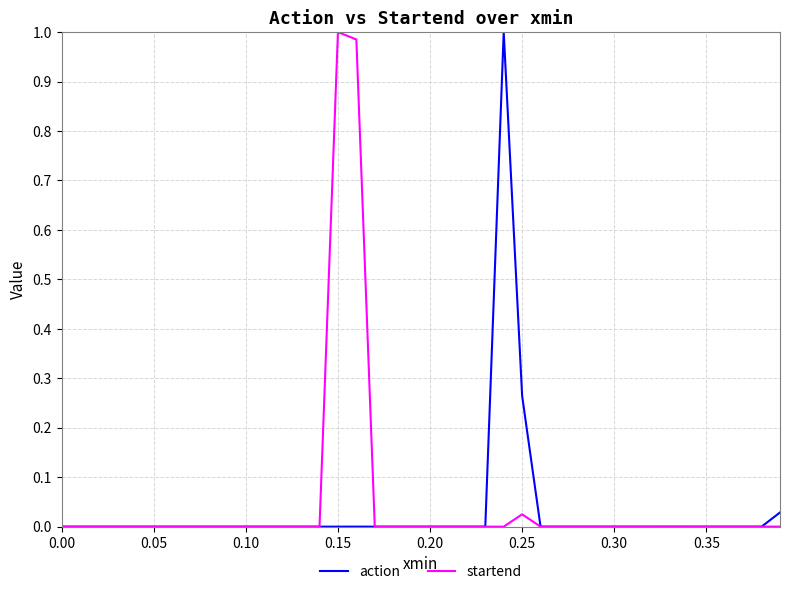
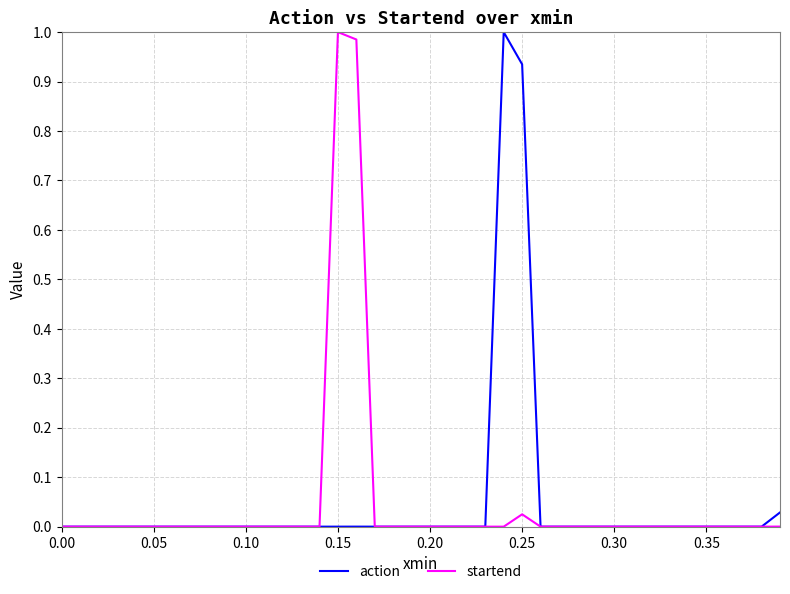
action, 0.25: 0.26 -> 0.93
